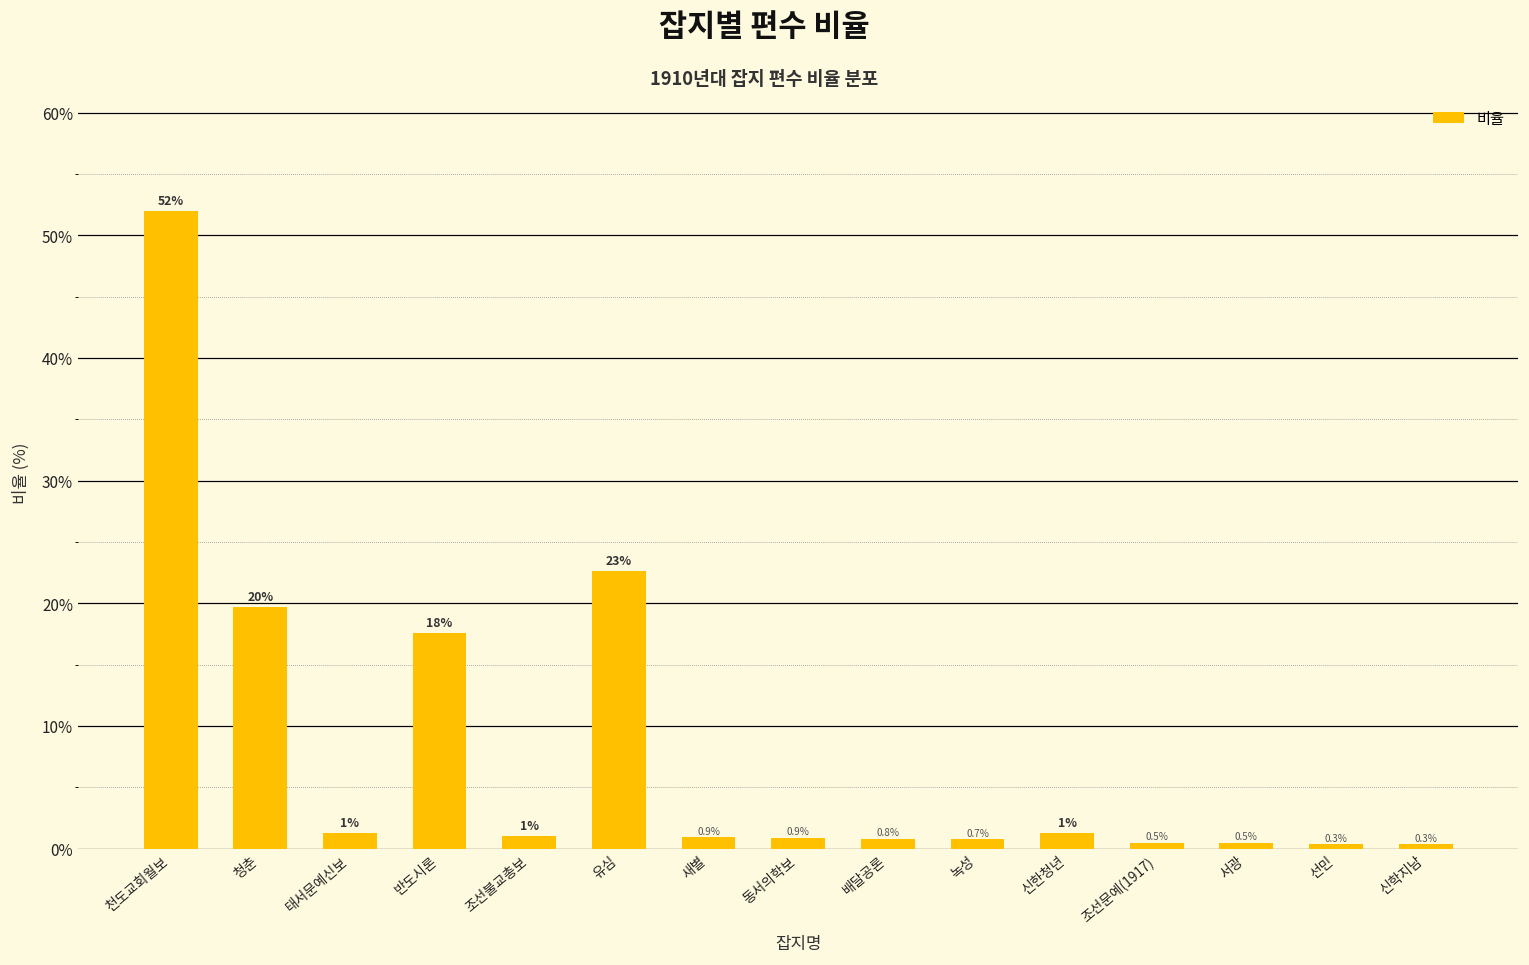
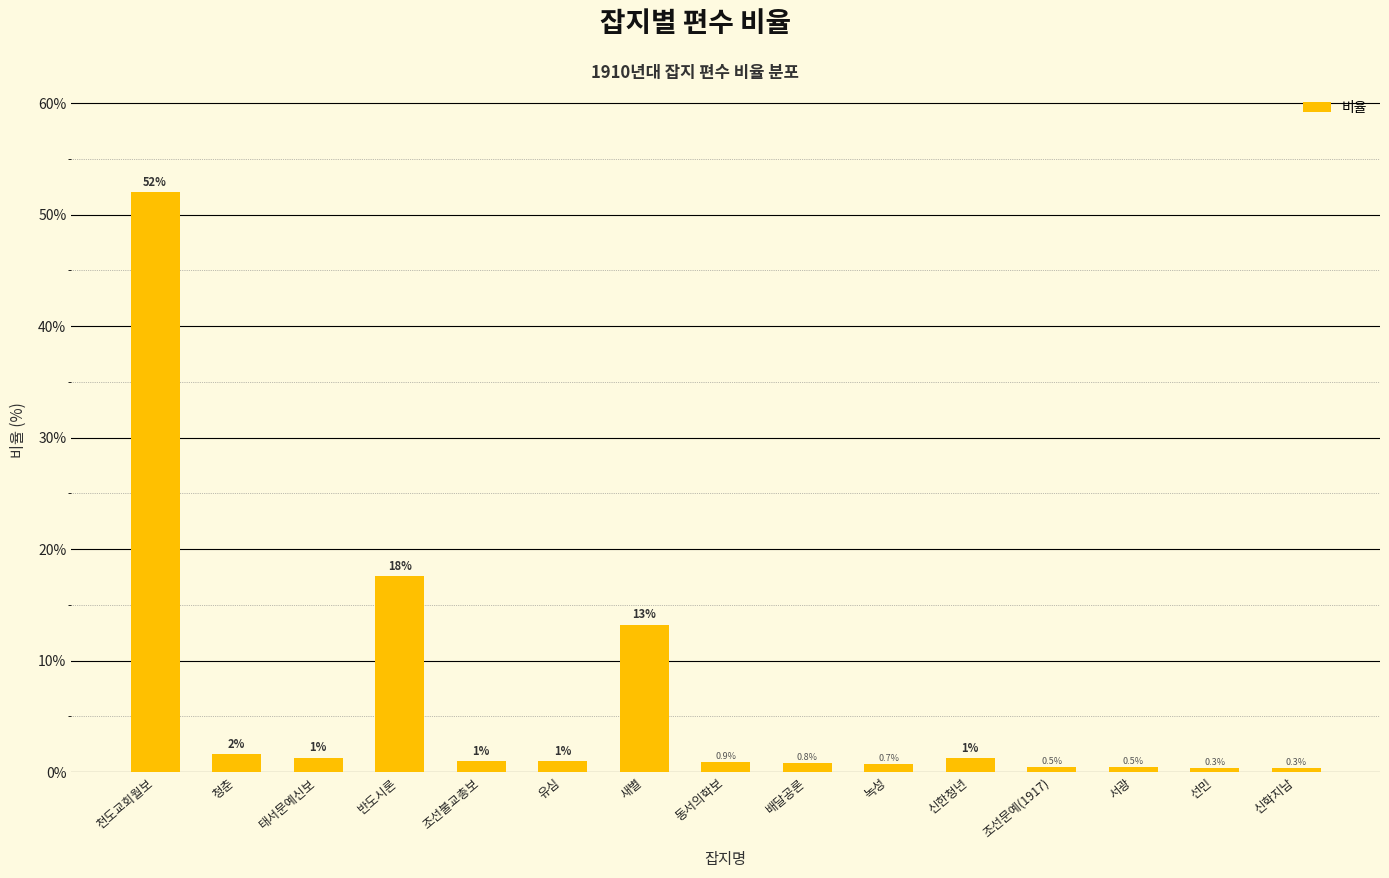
청춘: 20% -> 2%
유심: 23% -> 1%
새별: 0.9% -> 13%
